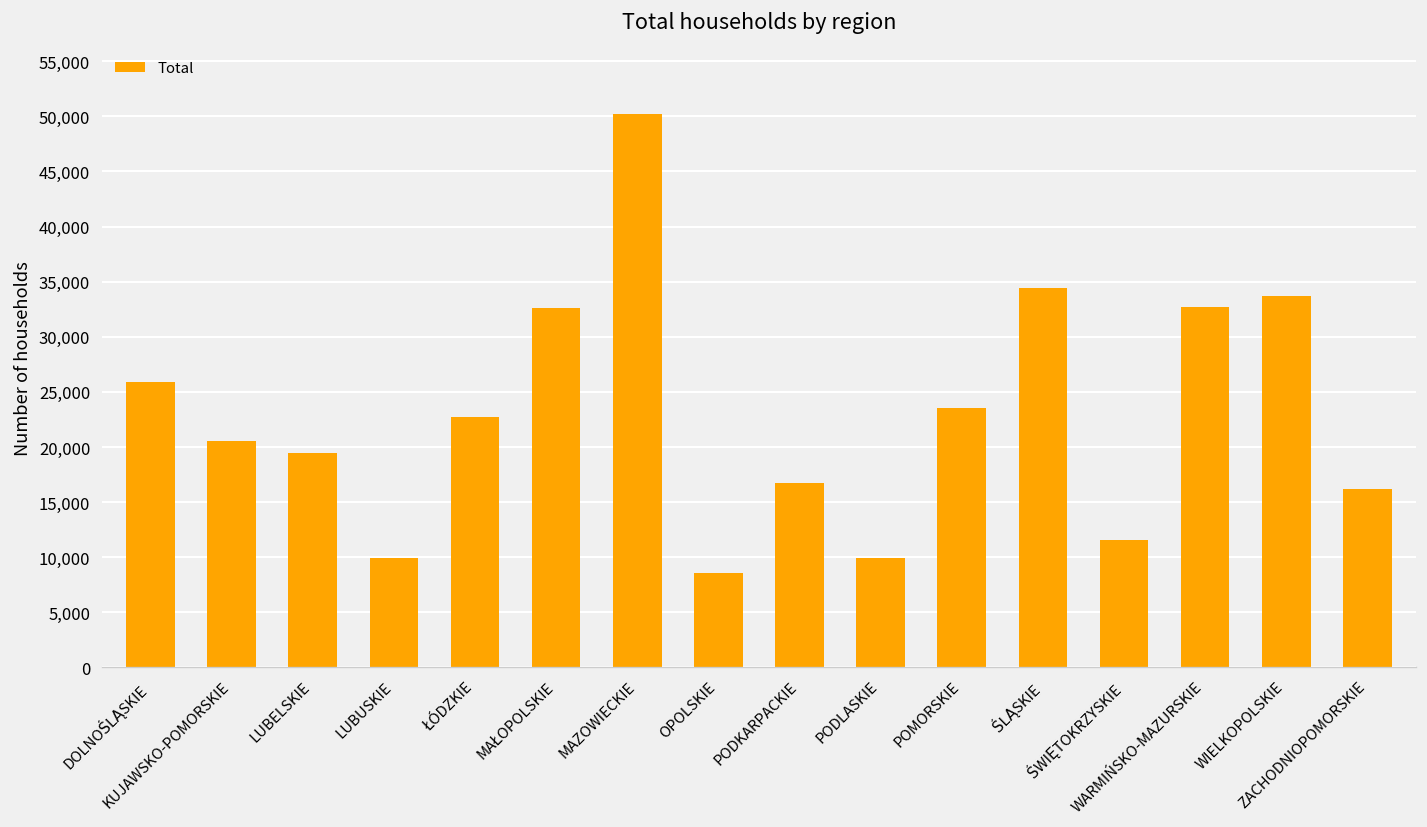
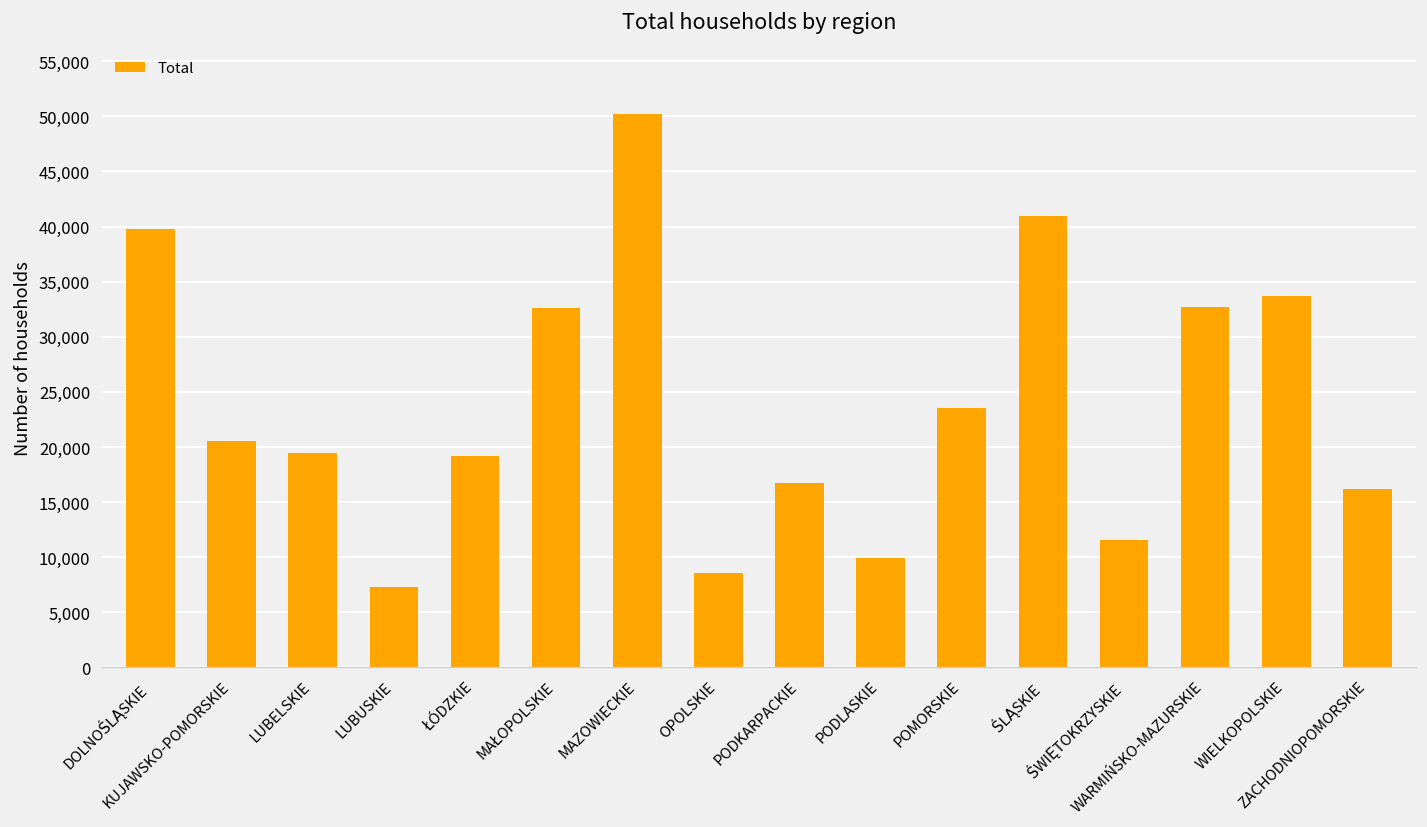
DOLNOŚLĄSKIE: 26,000 -> 40,000
LUBUSKIE: 10,000 -> 7,000
ŁÓDZKIE: 23,000 -> 19,000
ŚLĄSKIE: 34,000 -> 41,000
